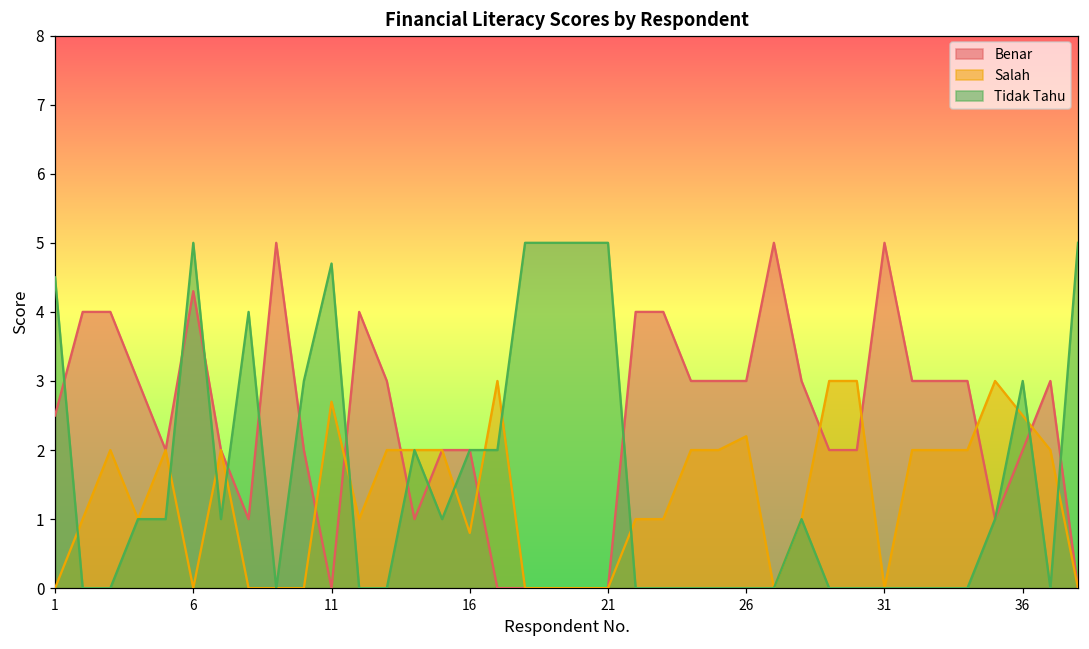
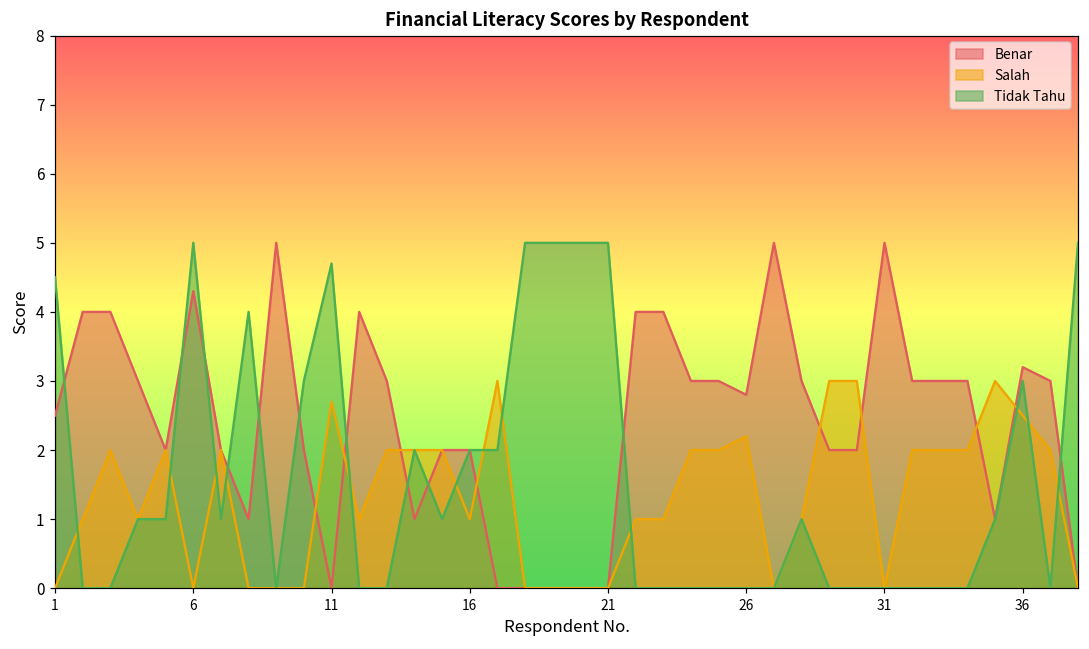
Salah, 16: 0.8 -> 1.0
Benar, 26: 3.0 -> 2.8
Benar, 36: 2.0 -> 3.2
